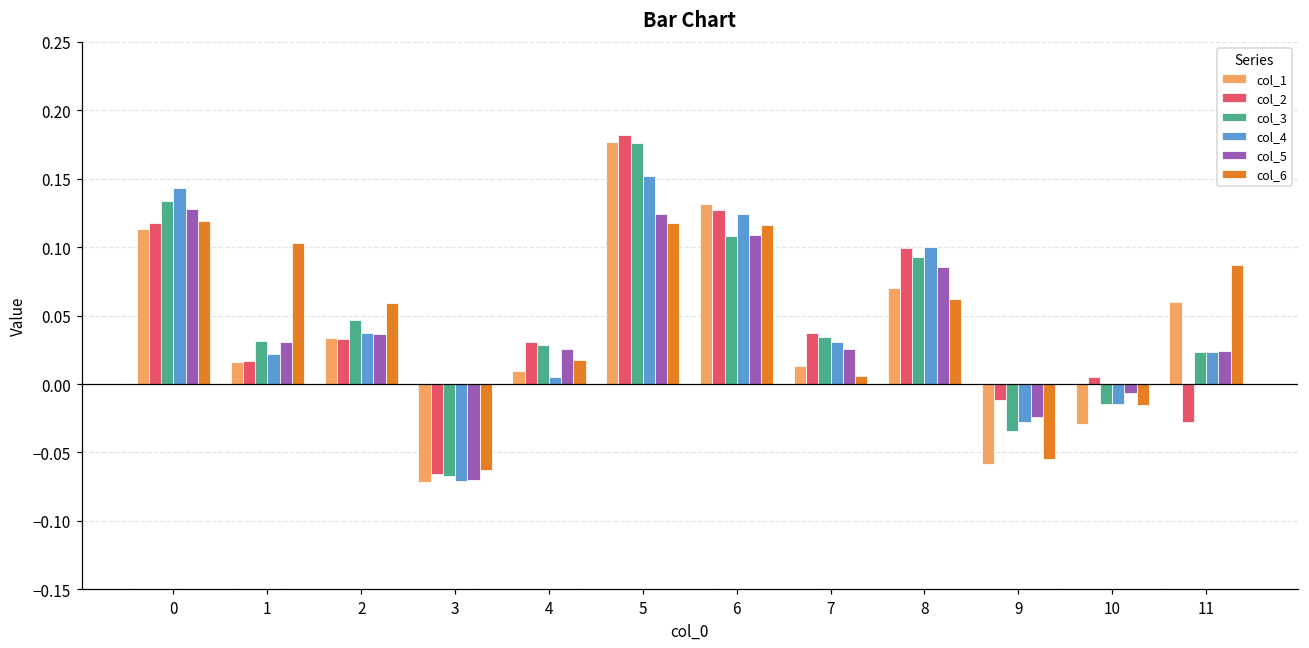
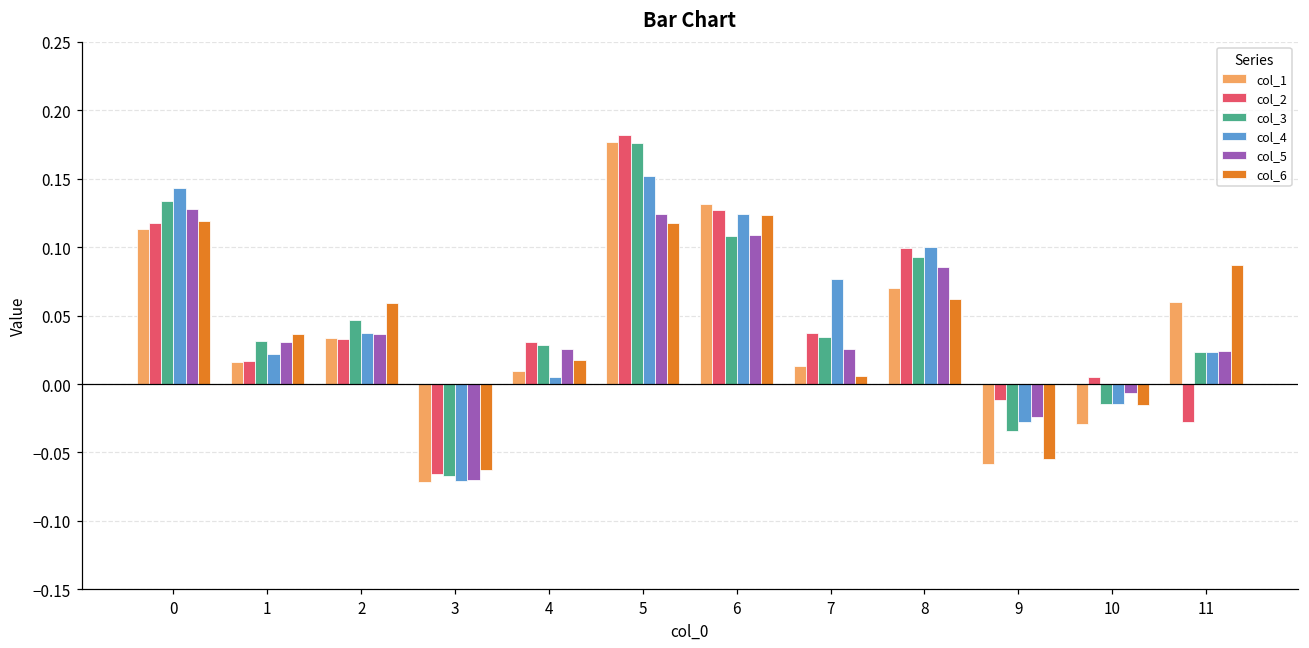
col_6, 1: 0.103 -> 0.037
col_6, 6: 0.116 -> 0.124
col_4, 7: 0.030 -> 0.077
